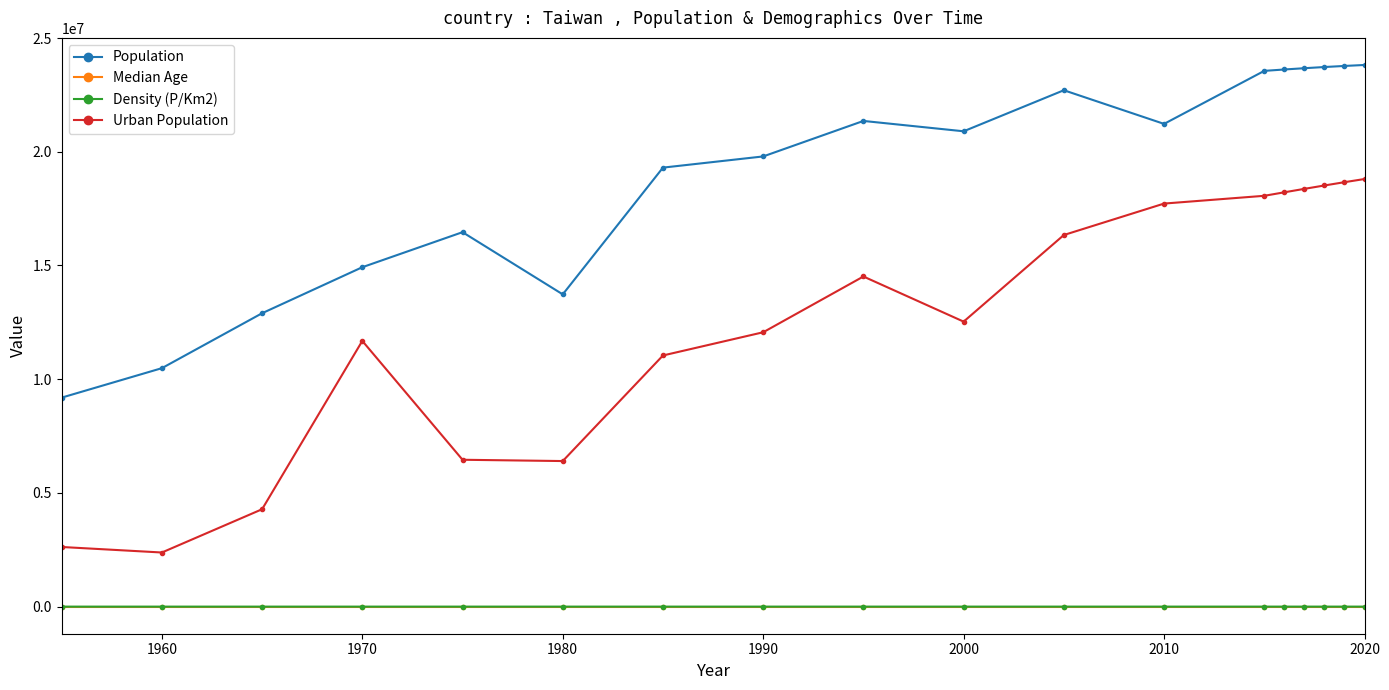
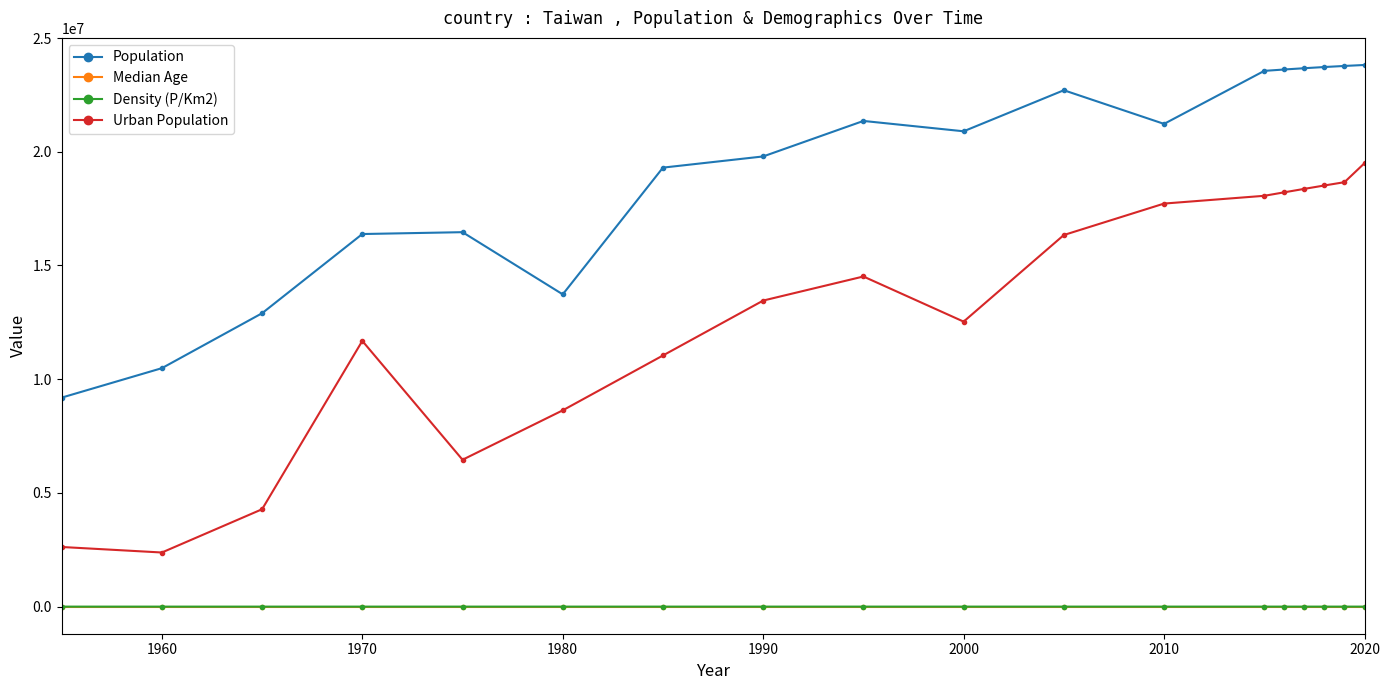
Population, 1970: 14900000 -> 16400000
Urban Population, 1980: 6400000 -> 8600000
Urban Population, 1990: 12100000 -> 13500000
Urban Population, 2020: 18800000 -> 19500000
